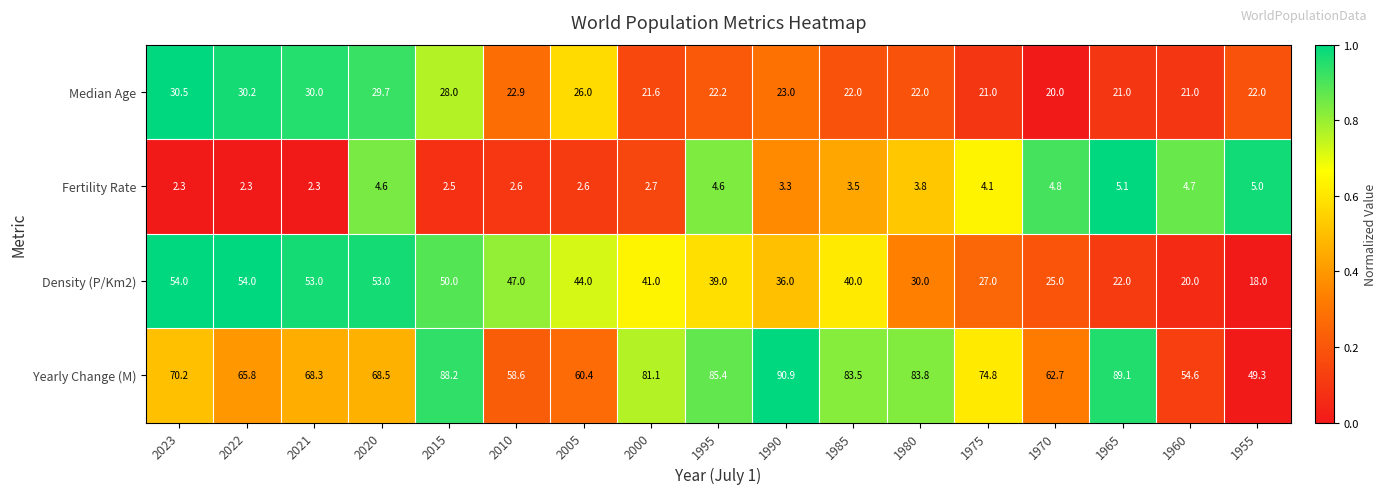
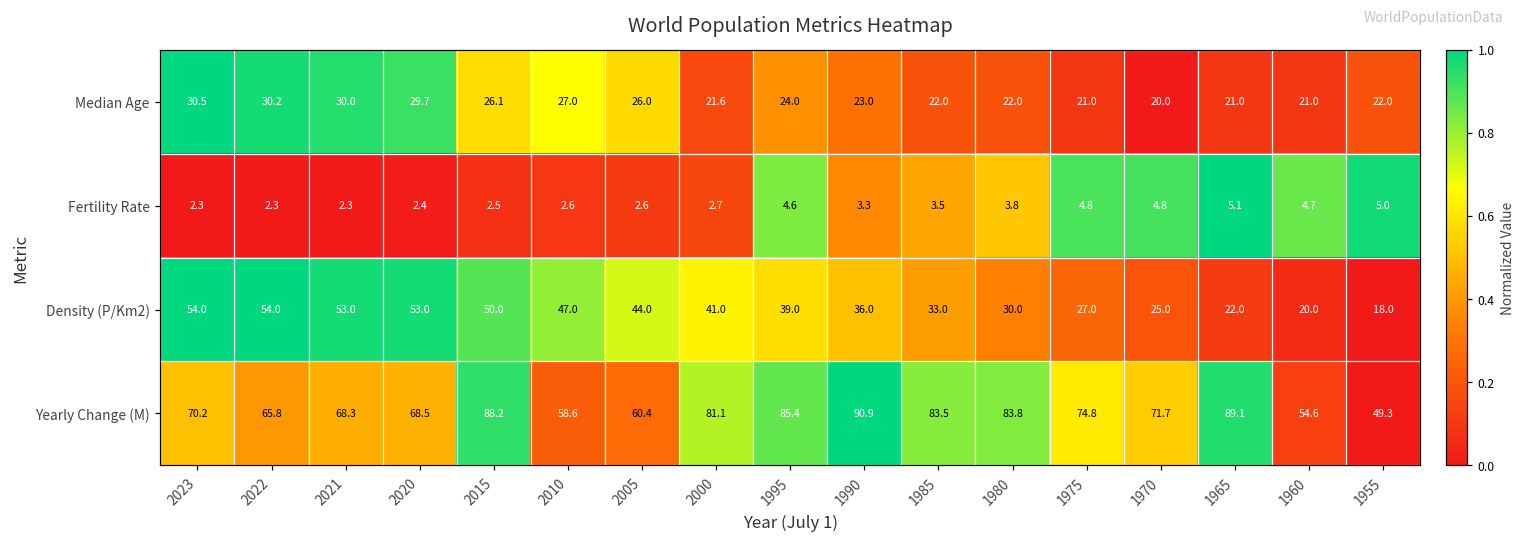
Median Age, 2015: 28.0 -> 26.1
Median Age, 2010: 22.9 -> 27.0
Median Age, 1995: 22.2 -> 24.0
Fertility Rate, 2020: 4.6 -> 2.4
Fertility Rate, 1975: 4.1 -> 4.8
Density (P/Km2), 1985: 40.0 -> 33.0
Yearly Change (M), 1970: 62.7 -> 71.7
